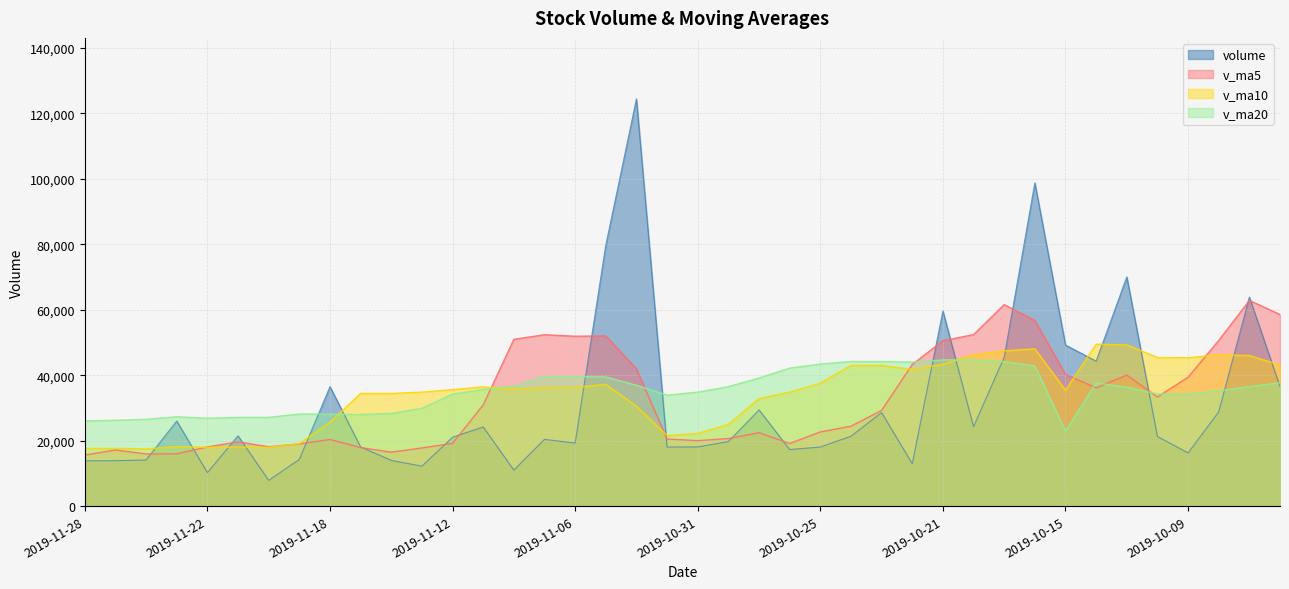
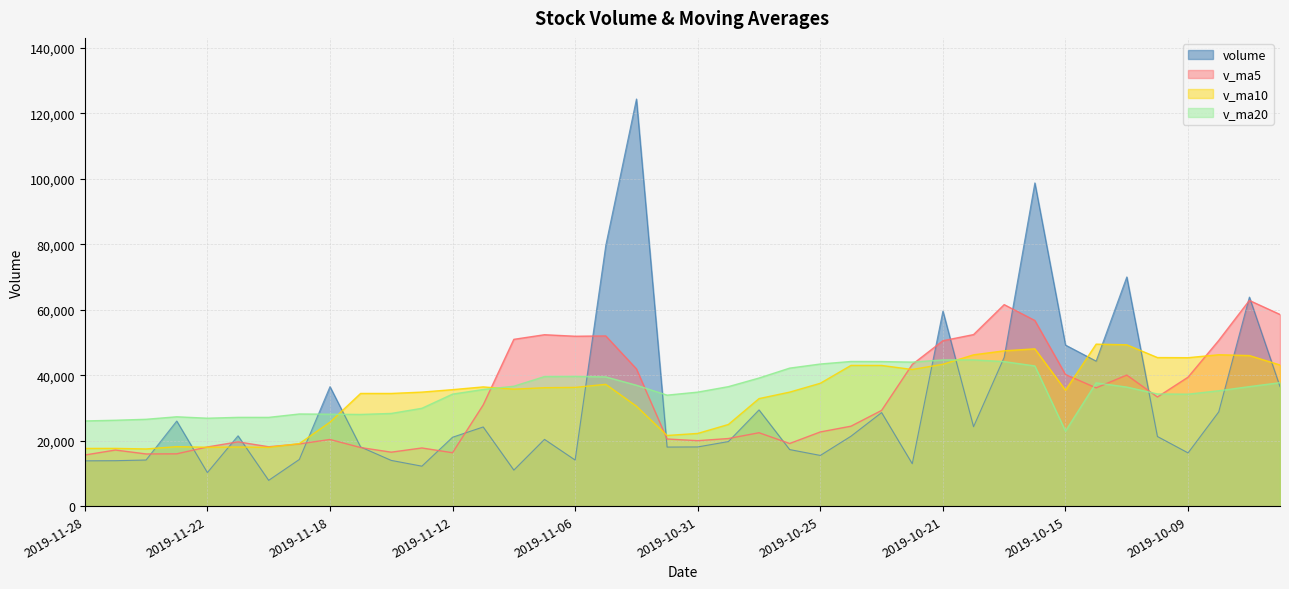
v_ma5, 2019-11-12: 19,000 -> 16,000
volume, 2019-11-06: 19,000 -> 14,000
volume, 2019-10-25: 18,000 -> 16,000
